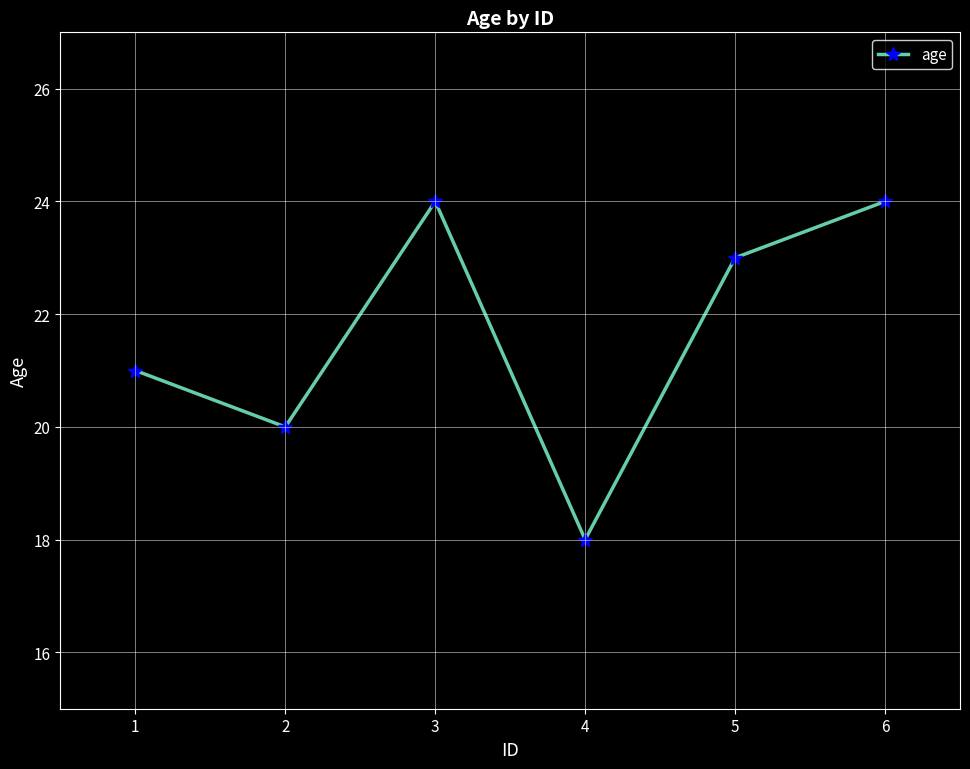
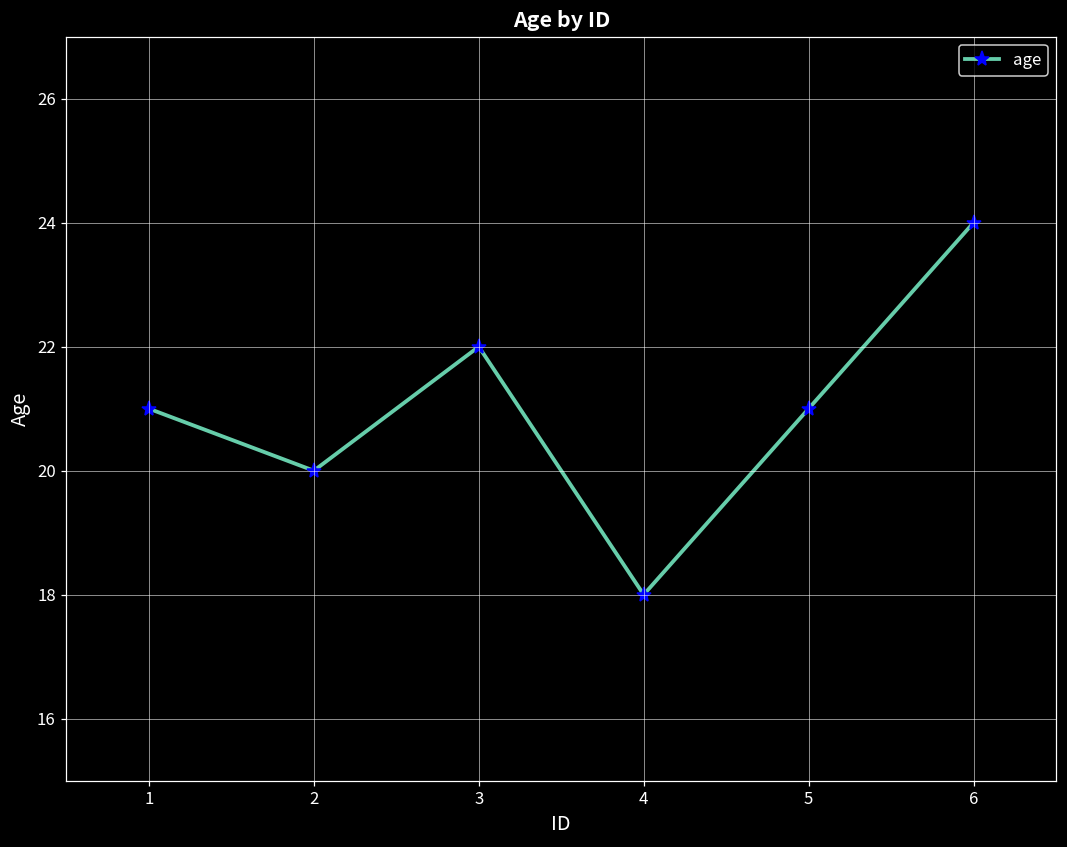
3: 24 -> 22
5: 23 -> 21
